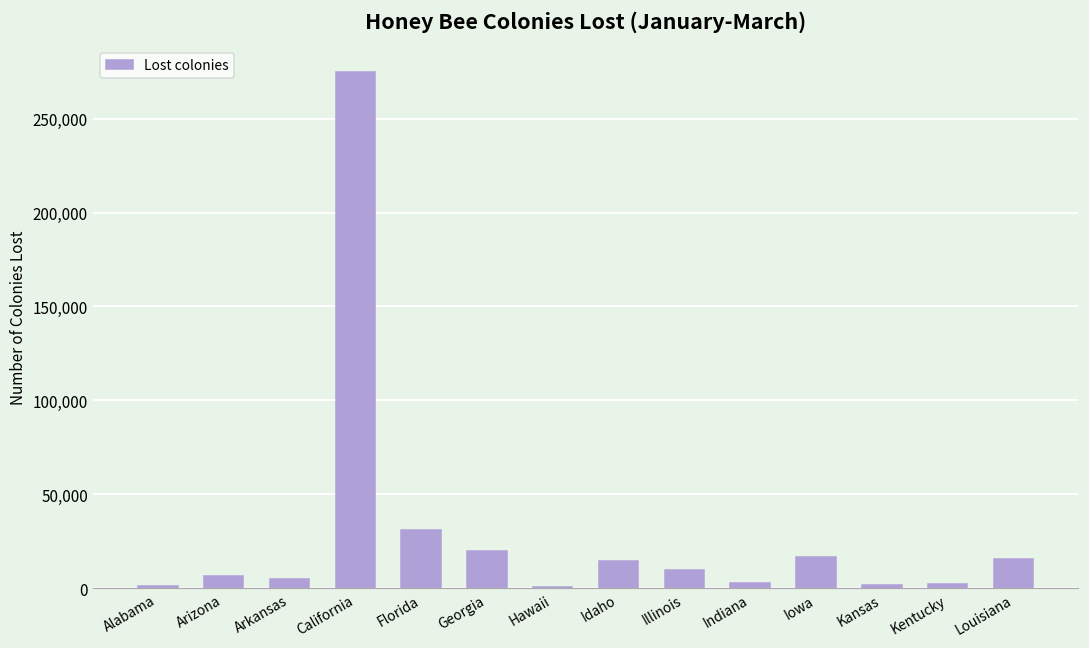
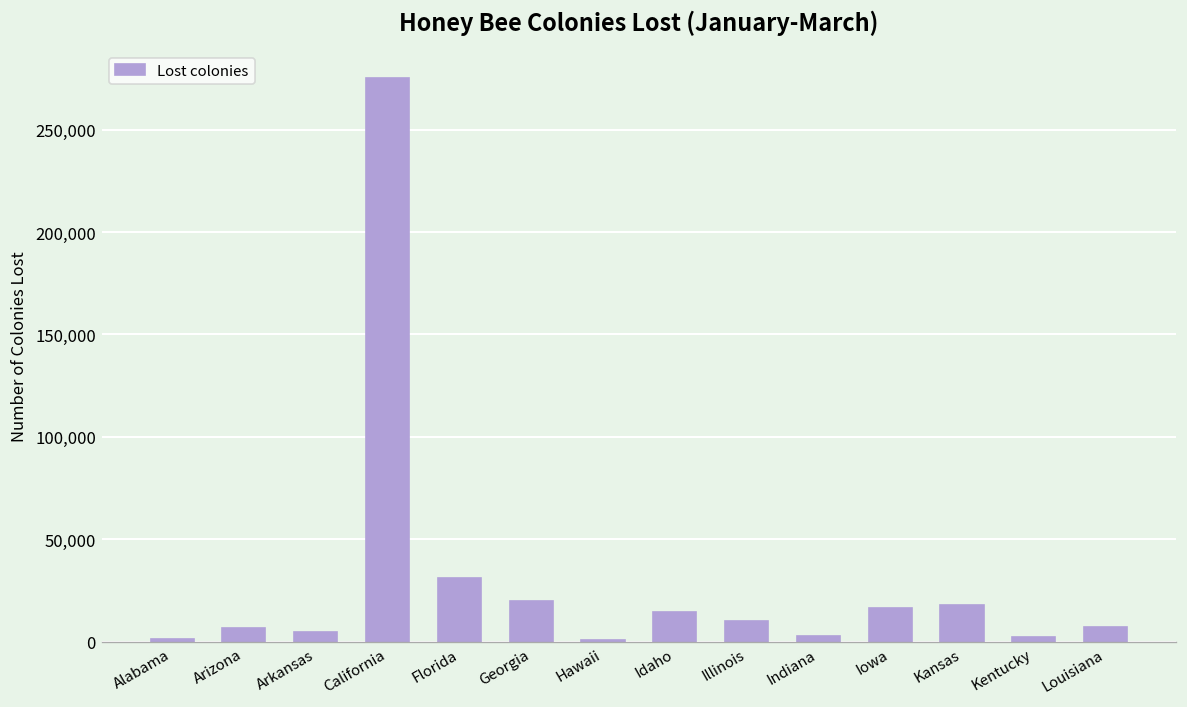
Kansas: 1,000 -> 18,000
Louisiana: 16,000 -> 7,000
